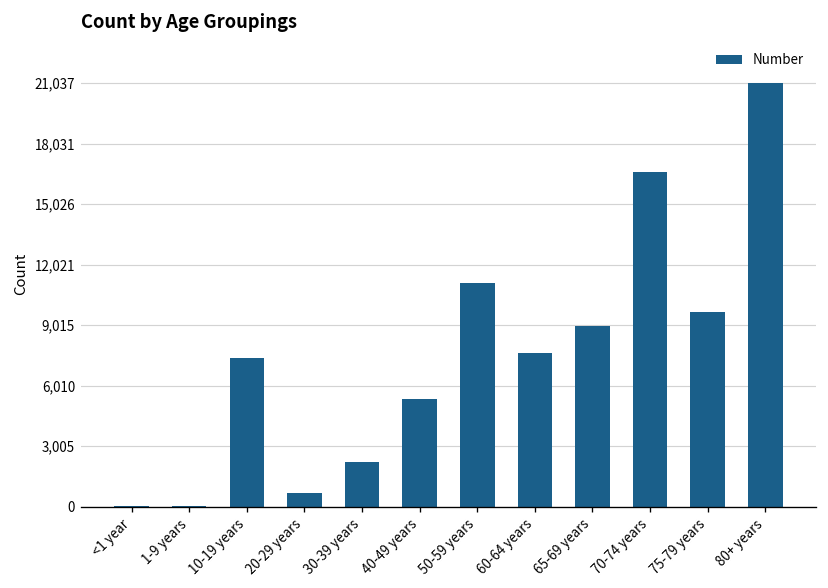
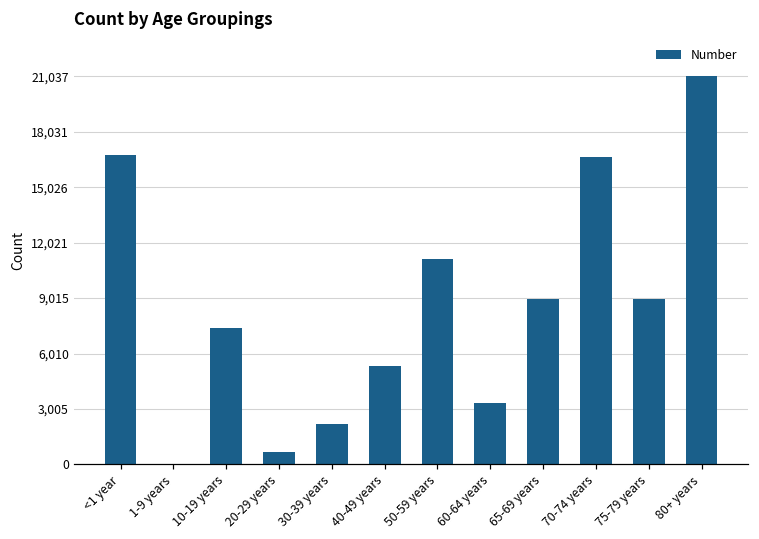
<1 year: 0 -> 16,800
60-64 years: 7,700 -> 3,300
75-79 years: 9,700 -> 9,000
